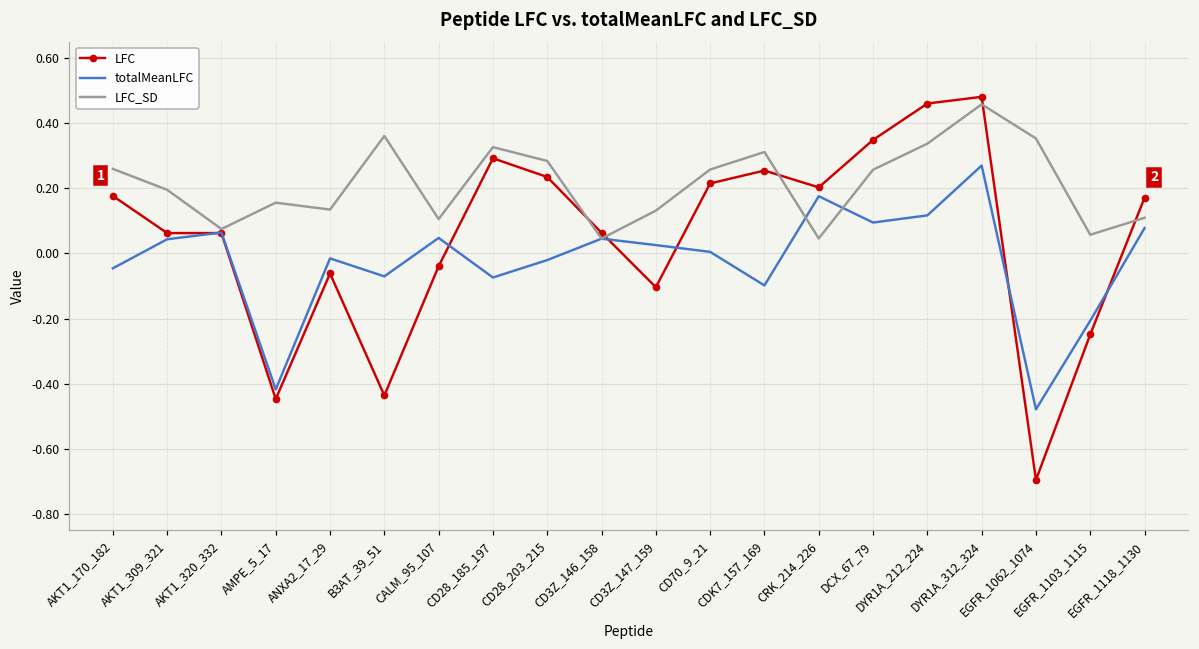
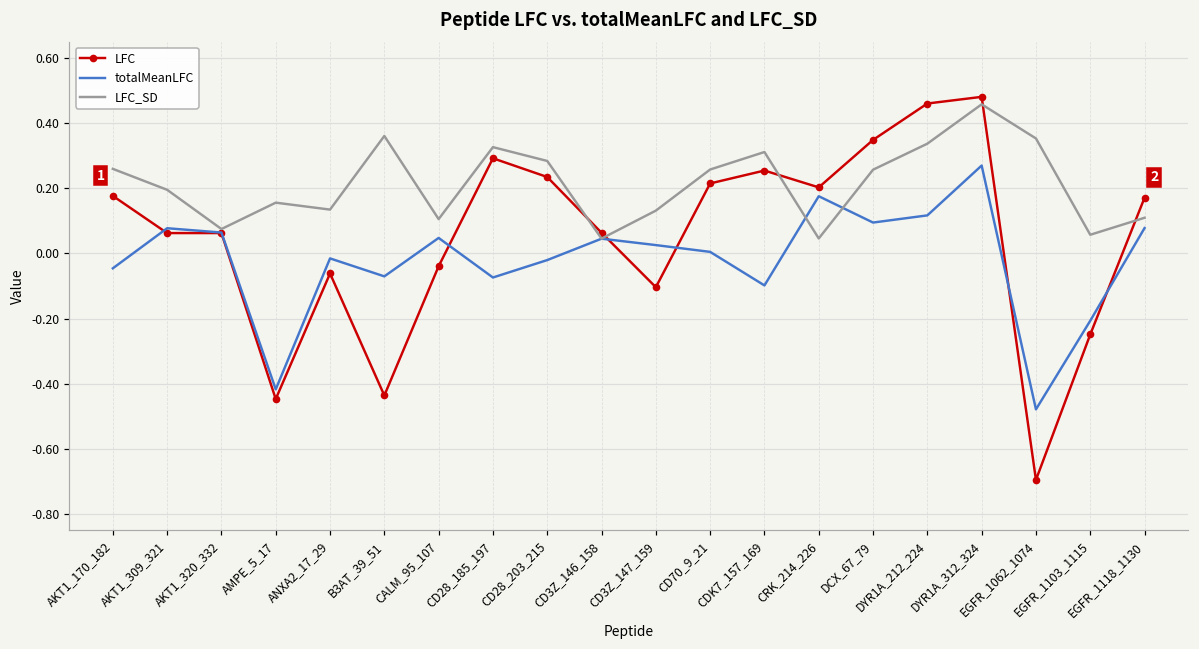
totalMeanLFC, AKT1_309_321: 0.04 -> 0.08
